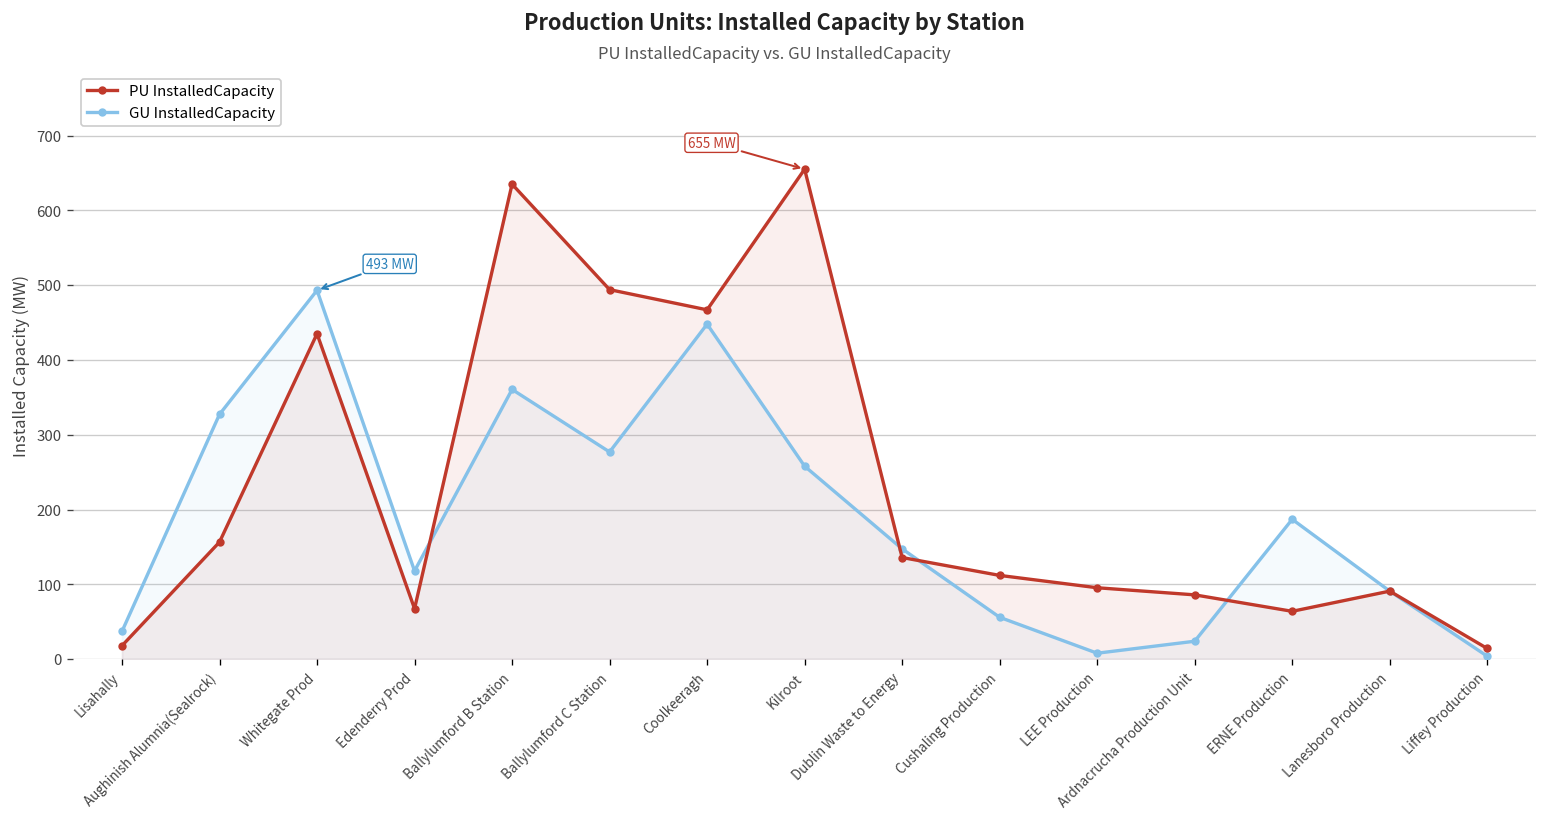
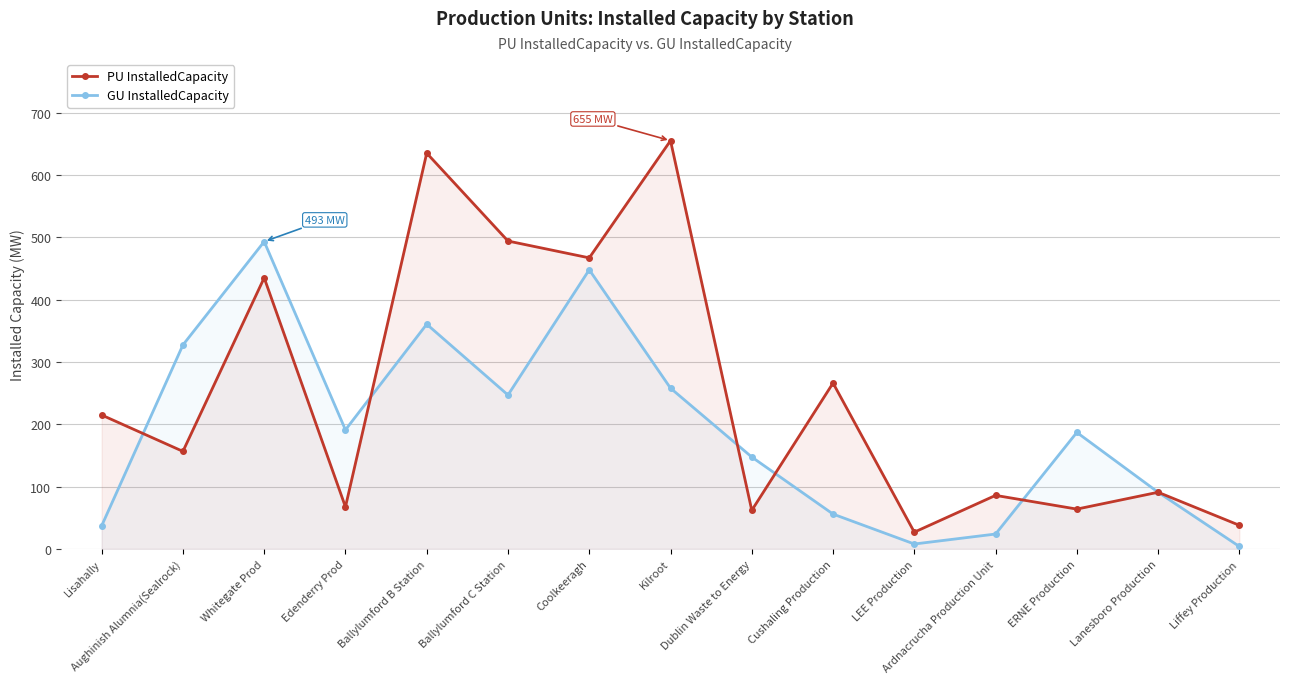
PU InstalledCapacity, Lisahally: 20 -> 210
GU InstalledCapacity, Edenderry Prod: 120 -> 190
GU InstalledCapacity, Ballylumford C Station: 280 -> 250
PU InstalledCapacity, Dublin Waste to Energy: 140 -> 60
PU InstalledCapacity, Cushaling Production: 110 -> 270
PU InstalledCapacity, LEE Production: 100 -> 30
PU InstalledCapacity, Liffey Production: 10 -> 40
